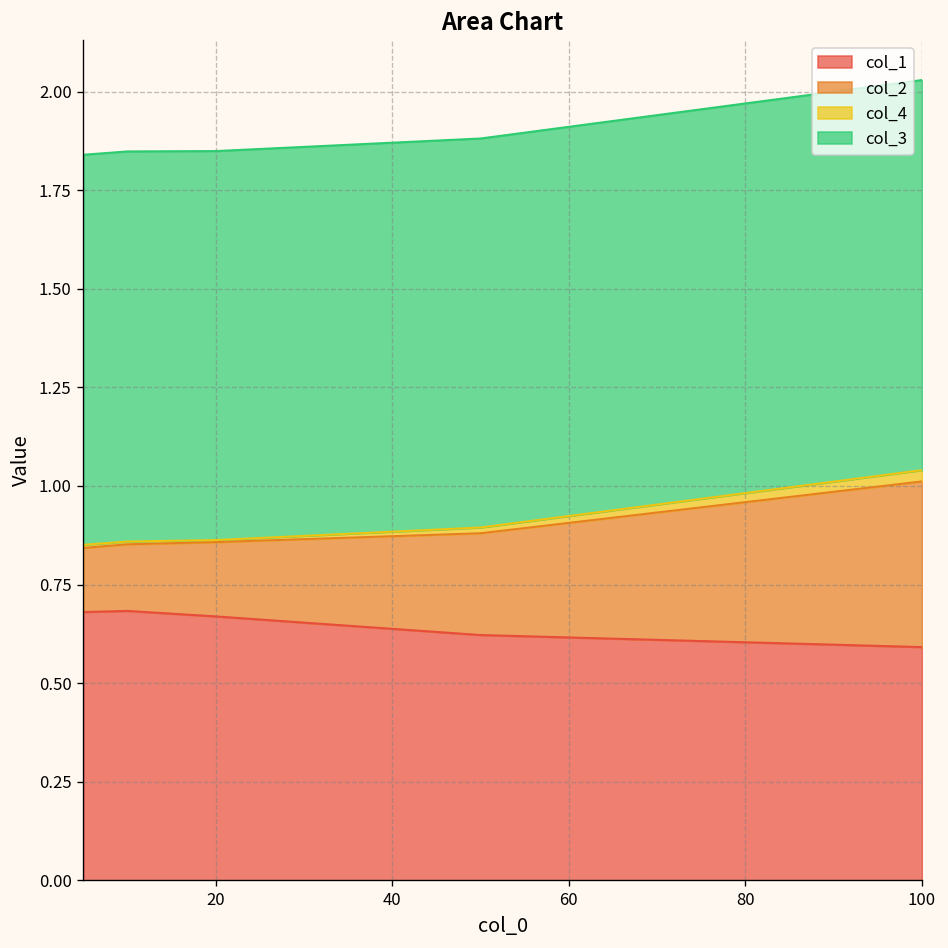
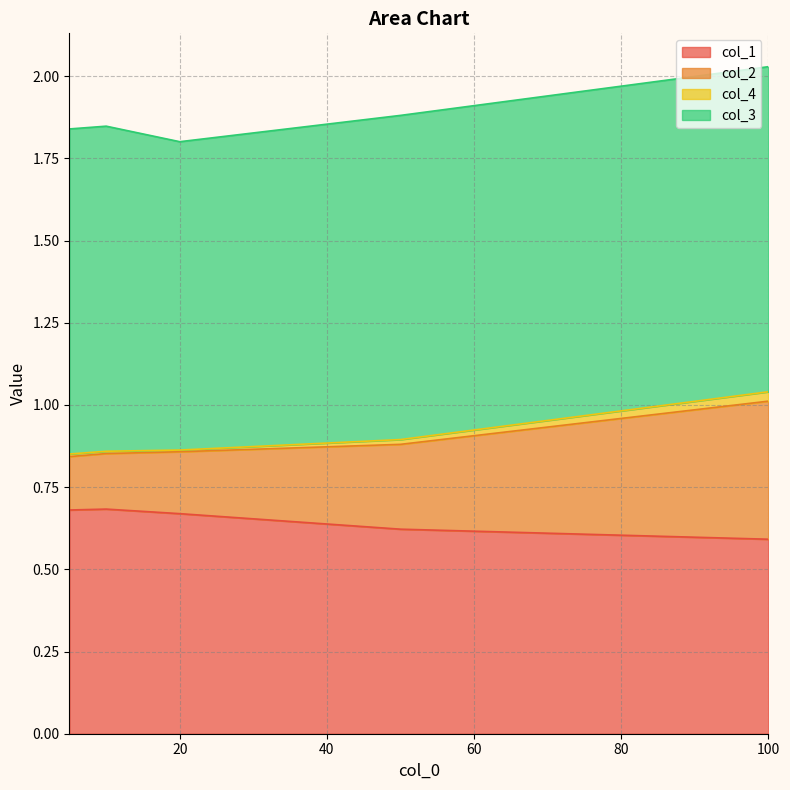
col_3, 20: 0.99 -> 0.94
